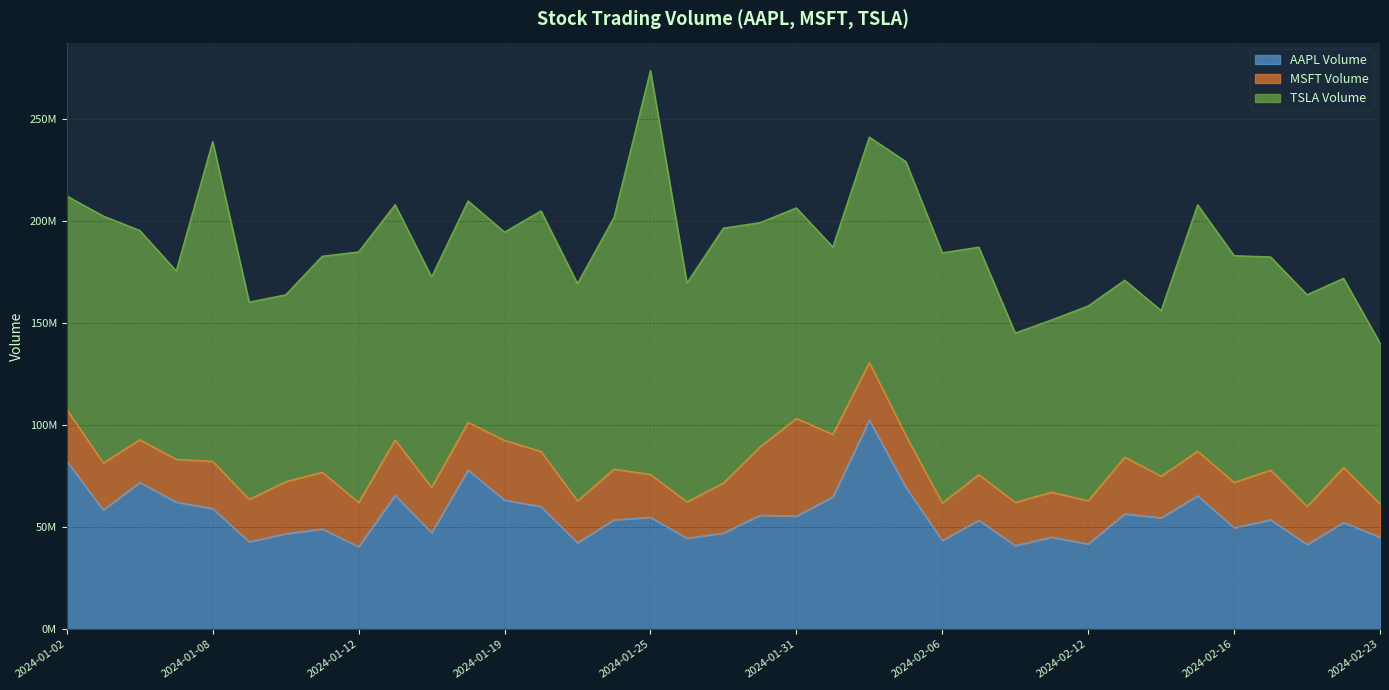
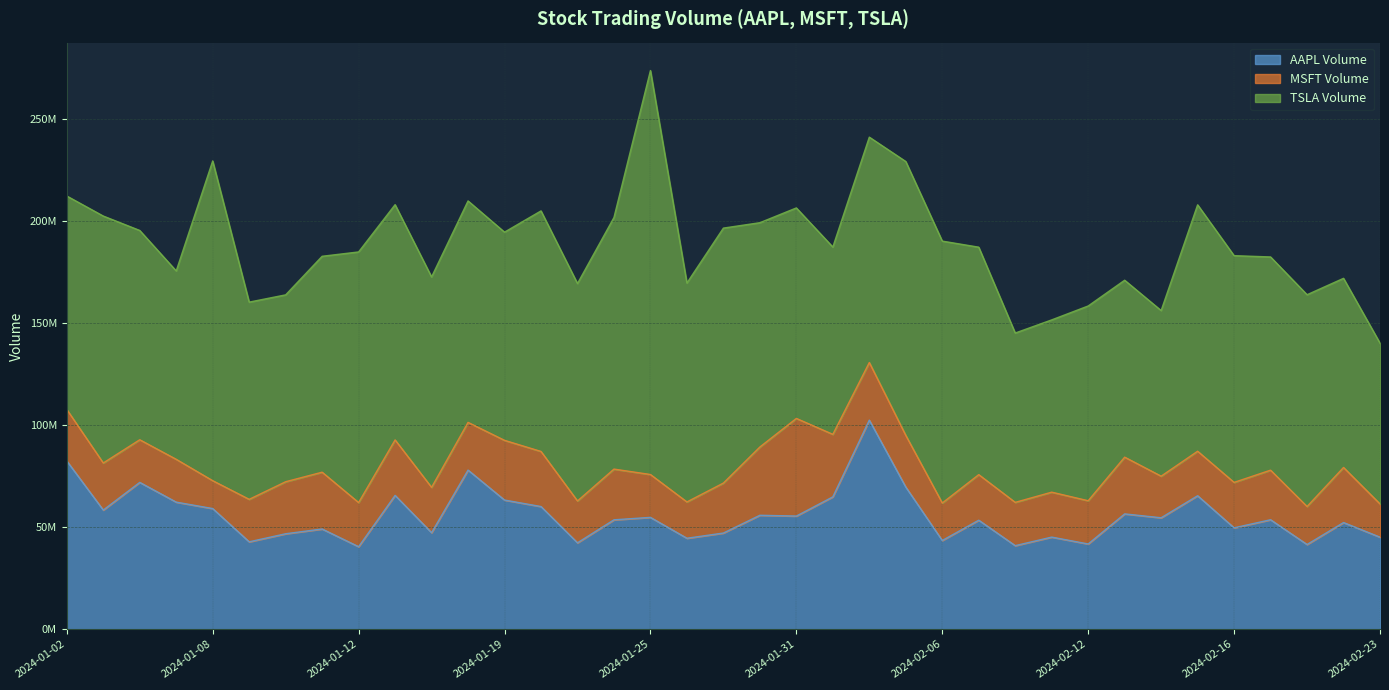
MSFT Volume, 2024-01-08: 23000000 -> 14000000
TSLA Volume, 2024-02-06: 123000000 -> 128000000
